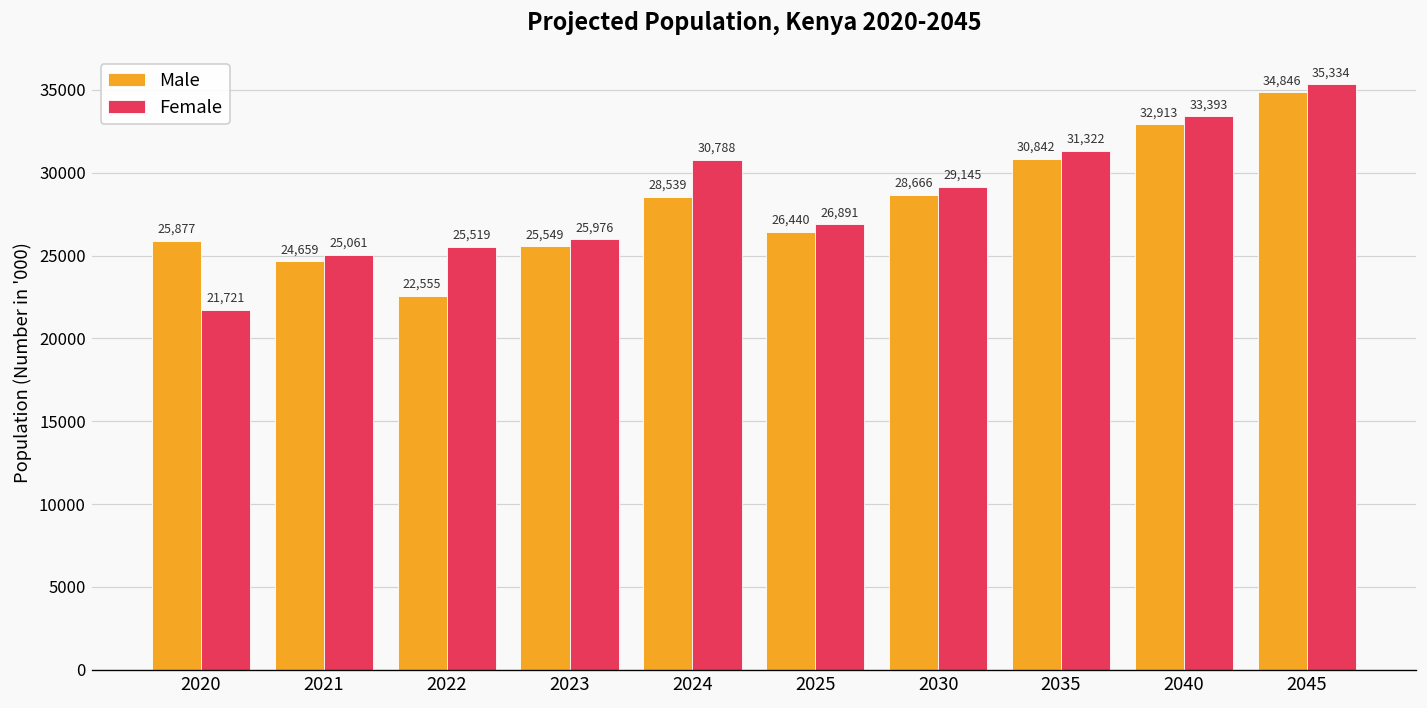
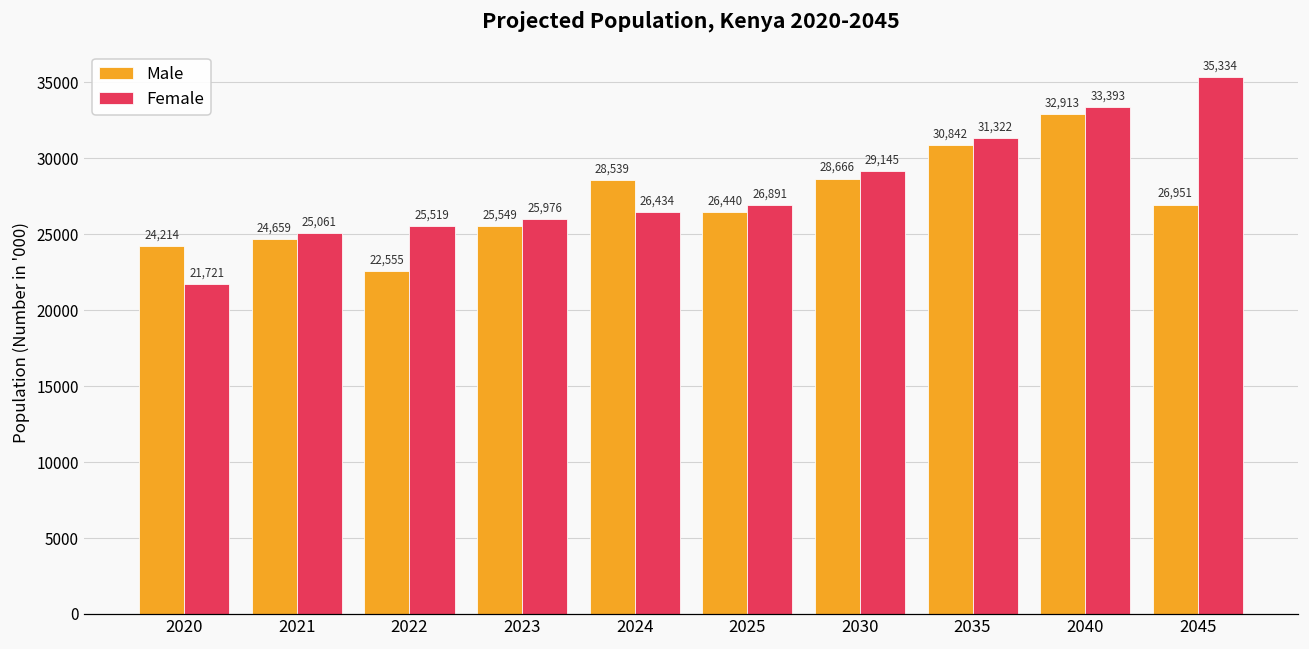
Male, 2020: 25,877 -> 24,214
Female, 2024: 30,788 -> 26,434
Male, 2045: 34,846 -> 26,951
